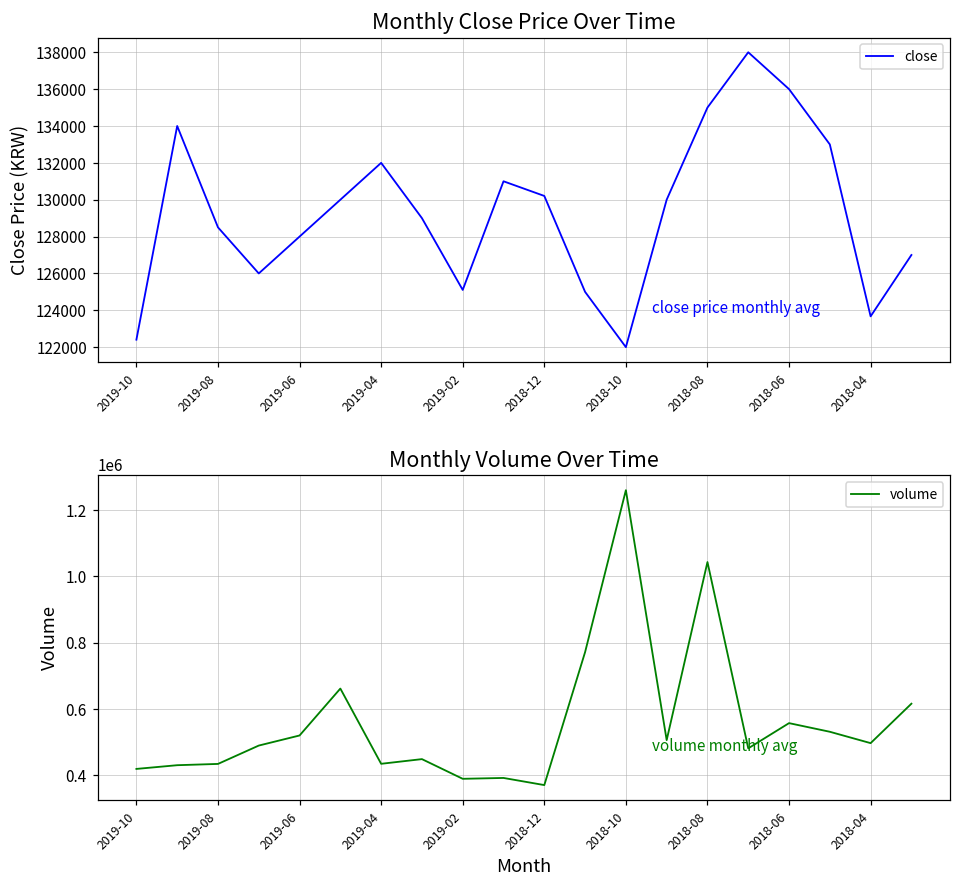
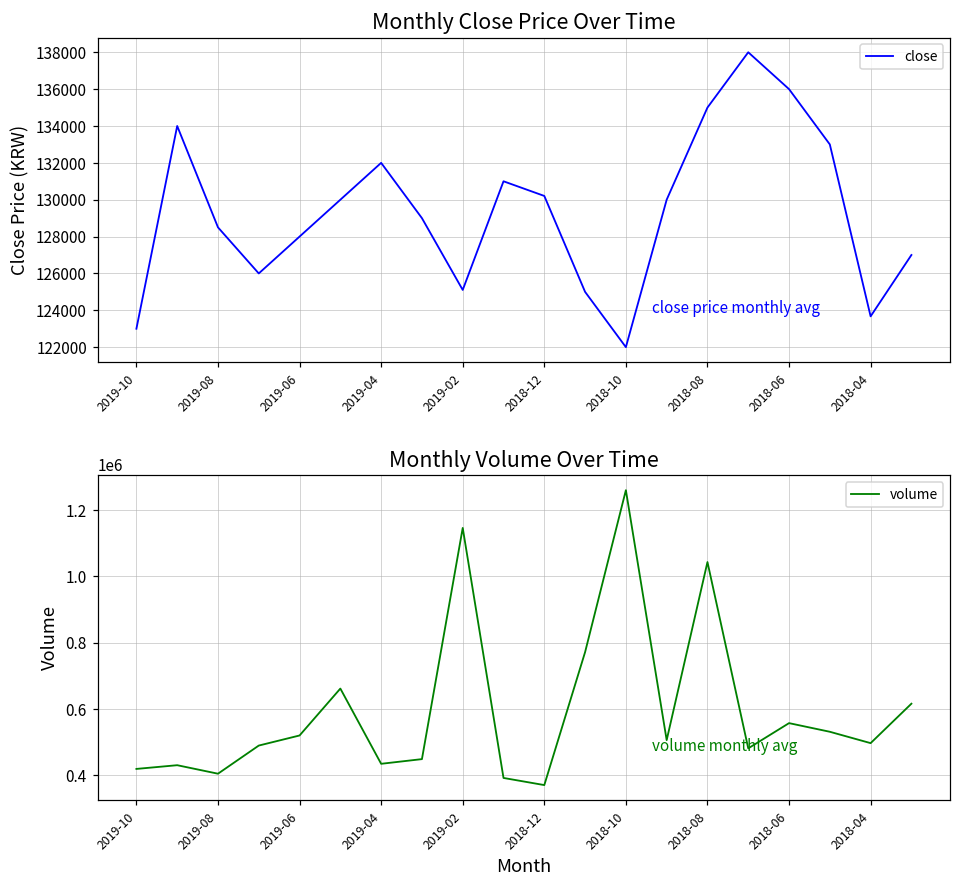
Monthly Close Price Over Time, 2019-10: 122400 -> 123000
Monthly Volume Over Time, 2019-08: 430000 -> 400000
Monthly Volume Over Time, 2019-02: 390000 -> 1150000
